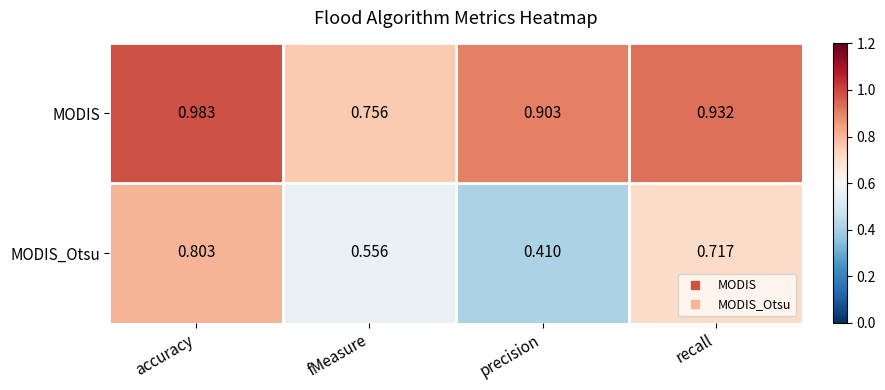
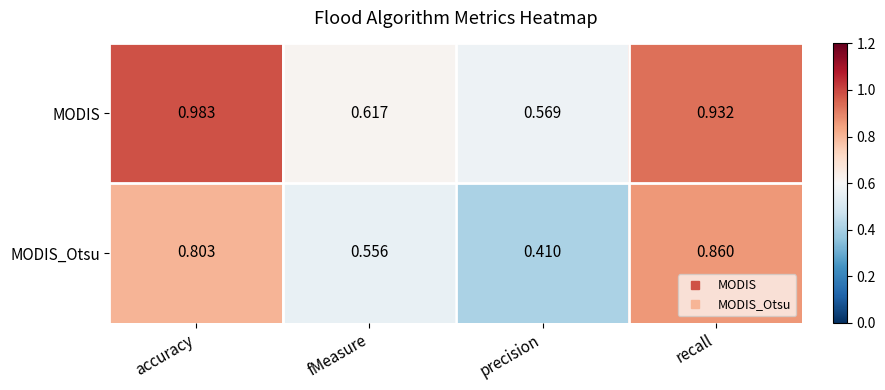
MODIS, fMeasure: 0.756 -> 0.617
MODIS, precision: 0.903 -> 0.569
MODIS_Otsu, recall: 0.717 -> 0.860
